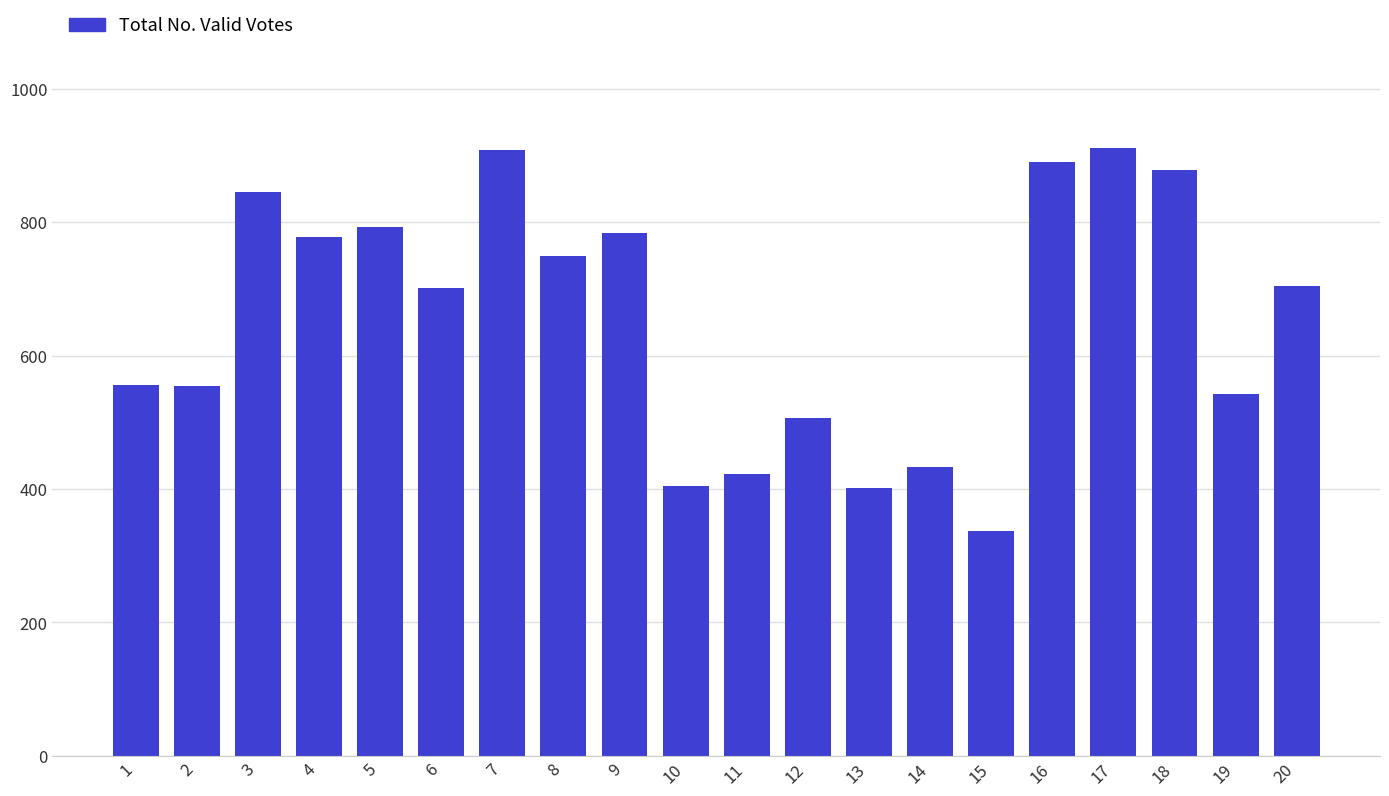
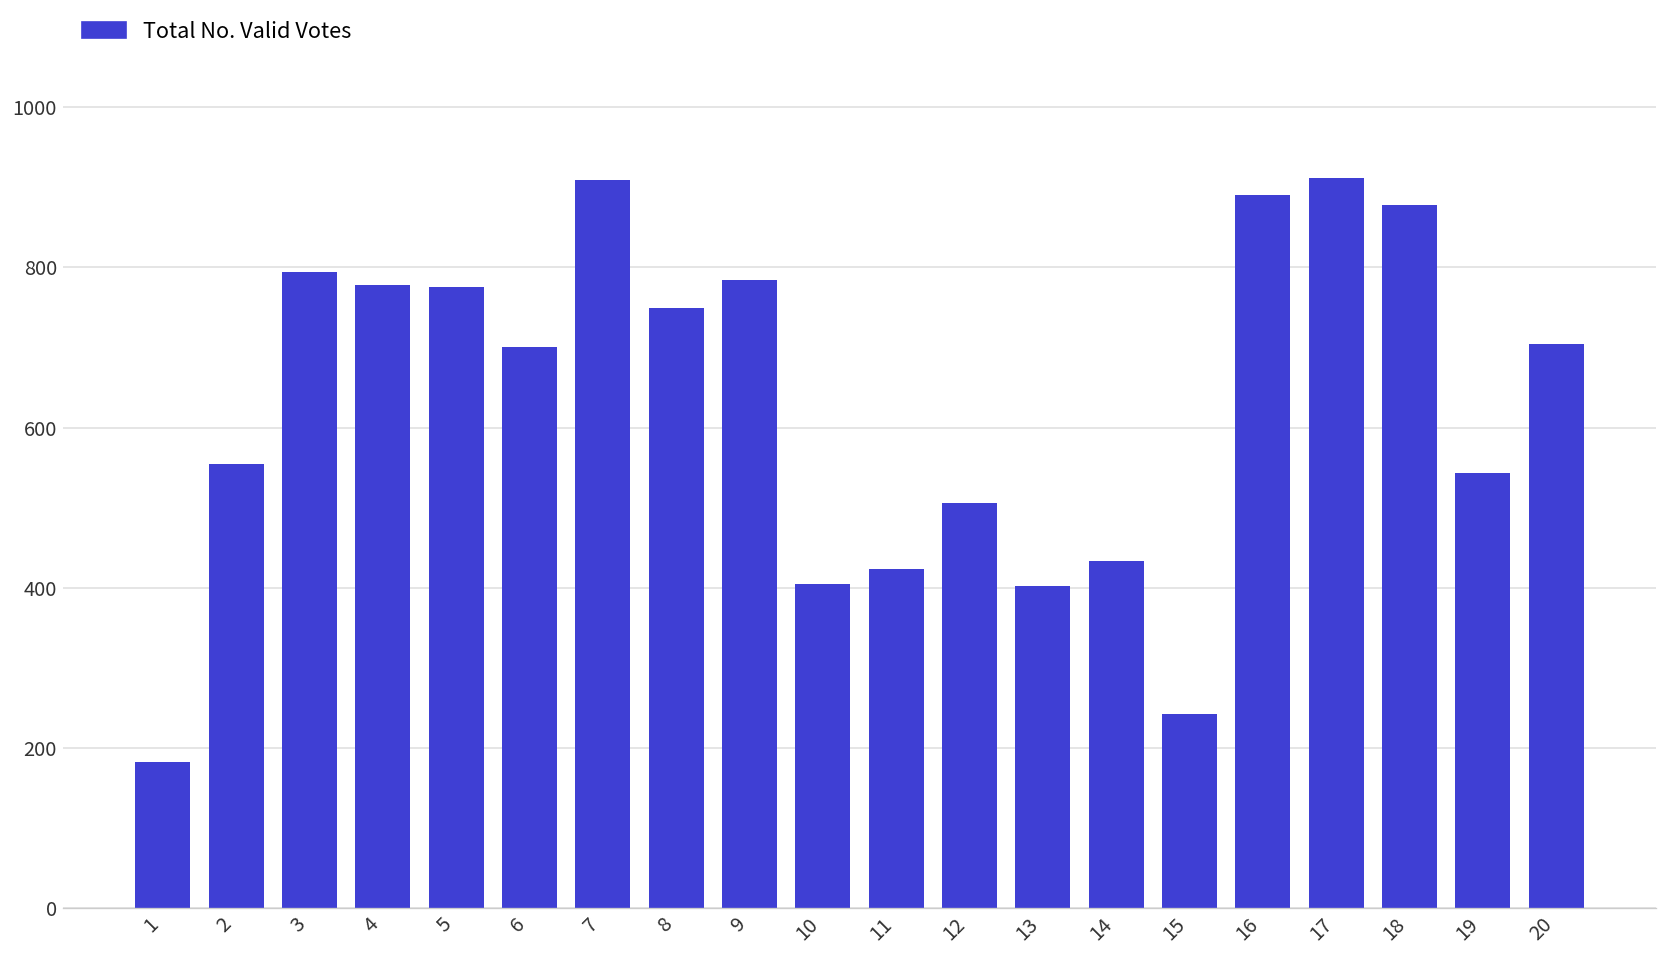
1: 560 -> 180
3: 850 -> 790
5: 790 -> 780
15: 340 -> 240
